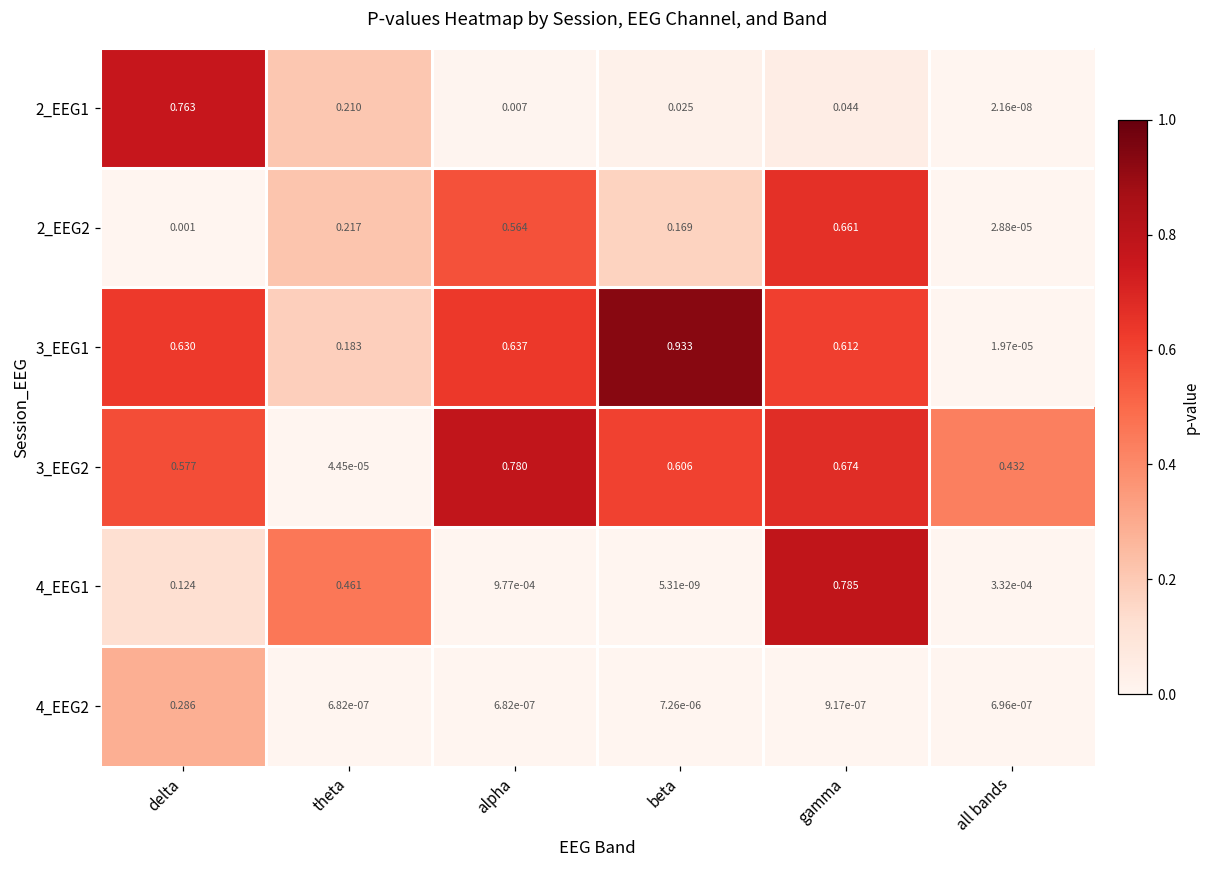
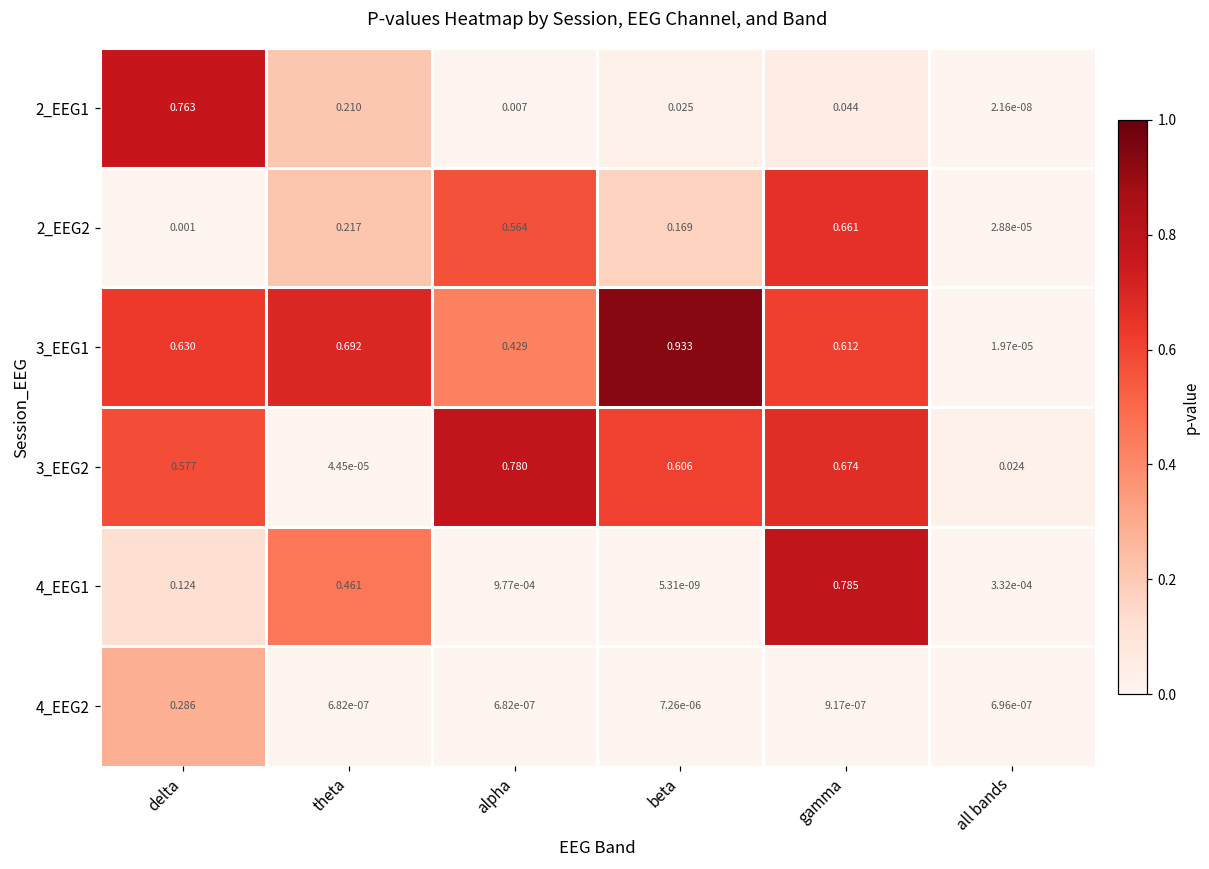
3_EEG1, theta: 0.183 -> 0.692
3_EEG1, alpha: 0.637 -> 0.429
3_EEG2, all bands: 0.432 -> 0.024
